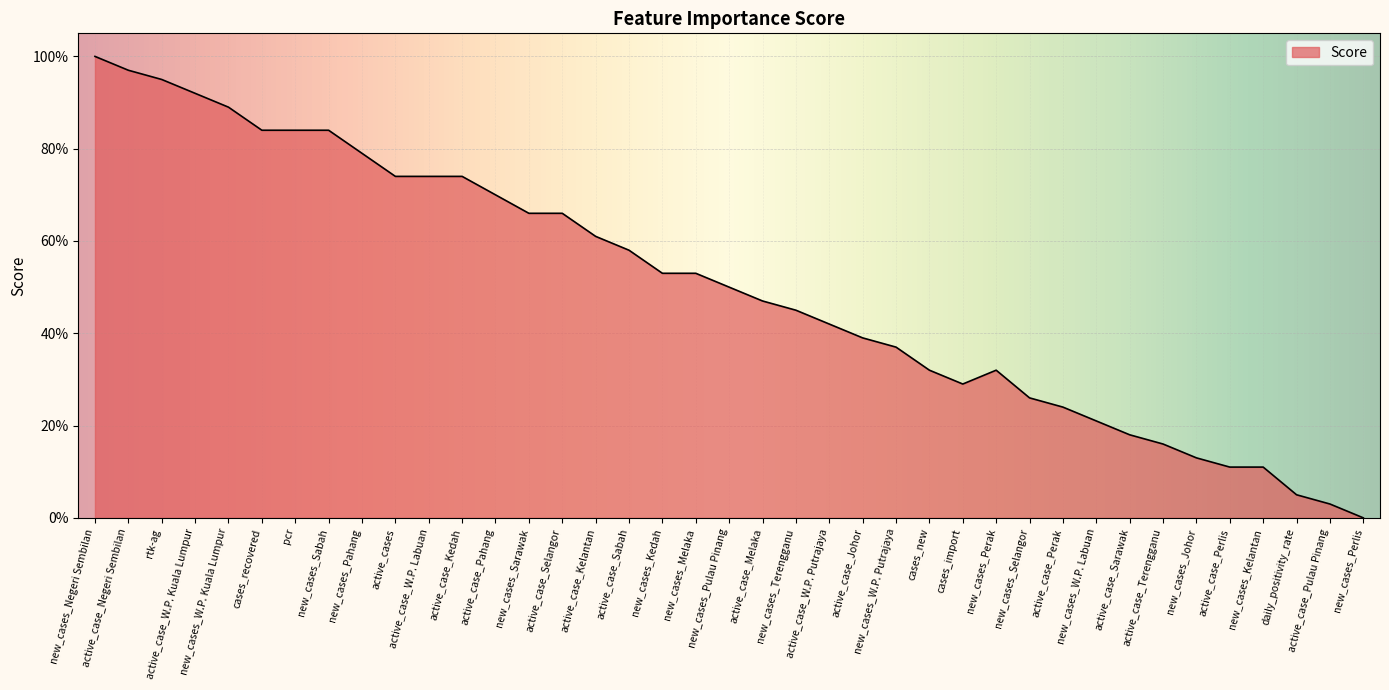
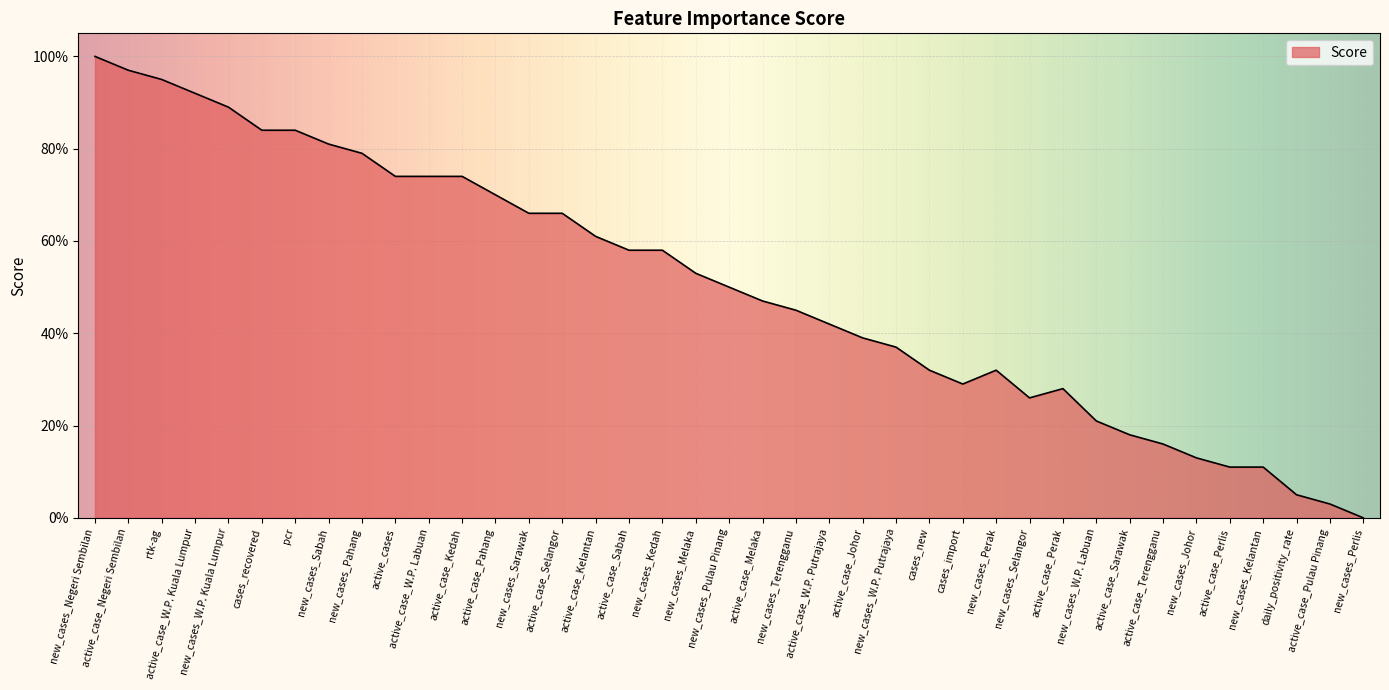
new_cases_Sabah: 84% -> 81%
new_cases_Kedah: 53% -> 58%
active_case_Perak: 24% -> 28%
